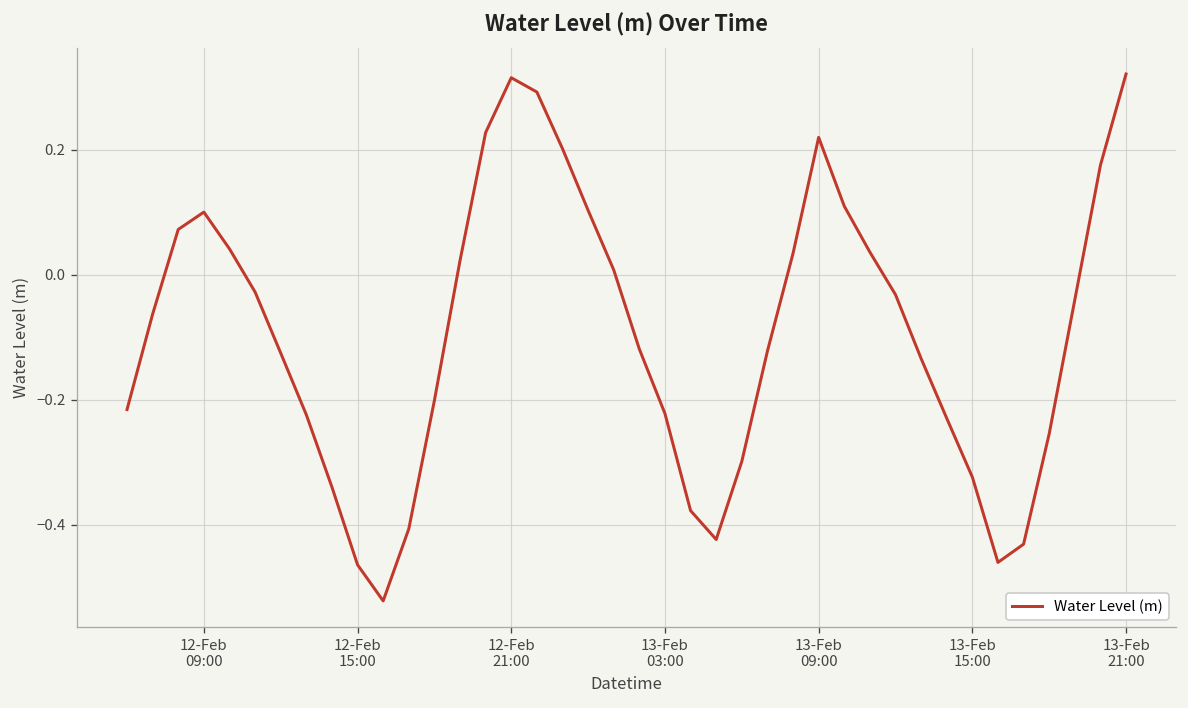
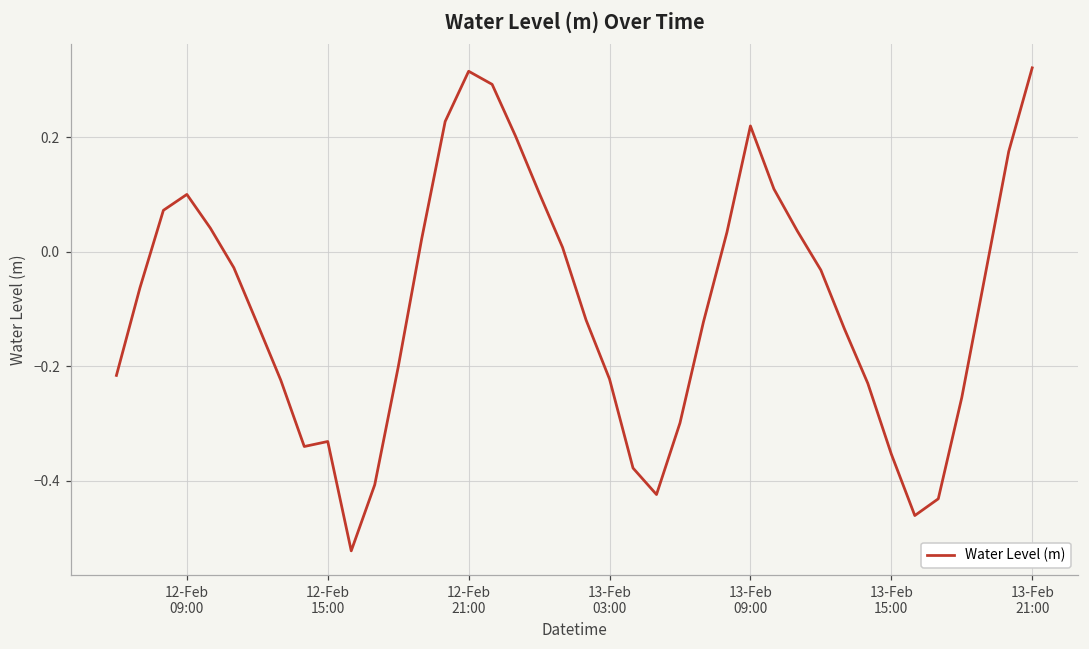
12-Feb 15:00: -0.46 -> -0.33
13-Feb 15:00: -0.32 -> -0.35
